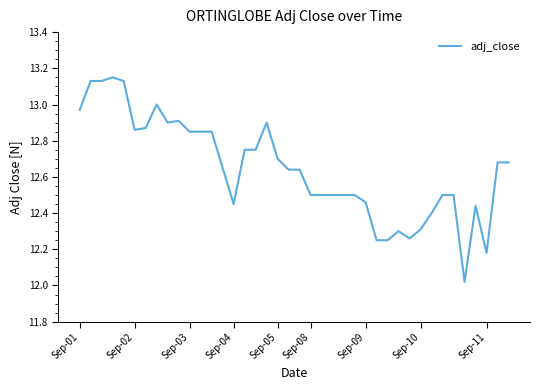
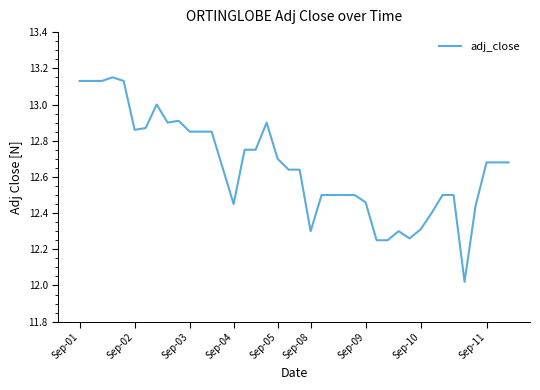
Sep-01: 12.97 -> 13.13
Sep-08: 12.5 -> 12.3
Sep-11: 12.18 -> 12.68
